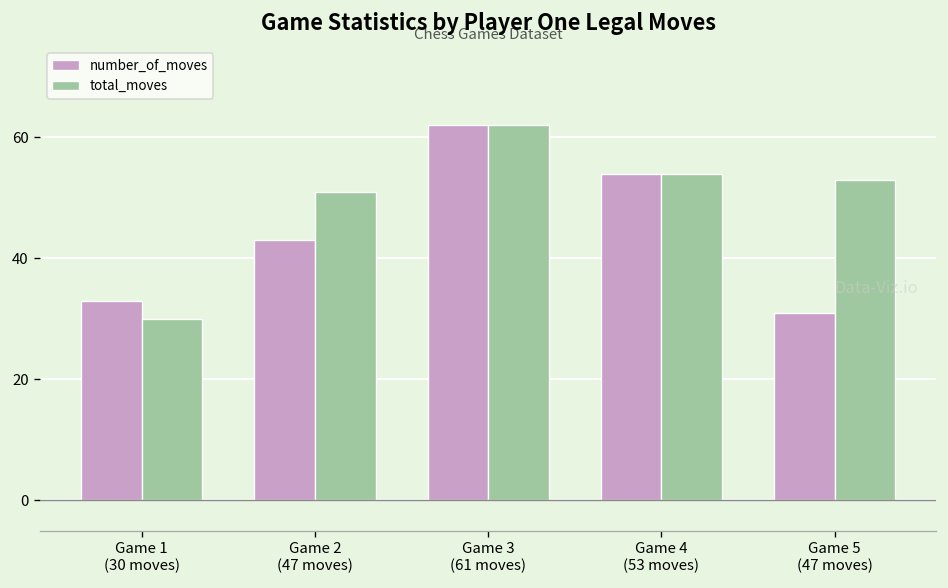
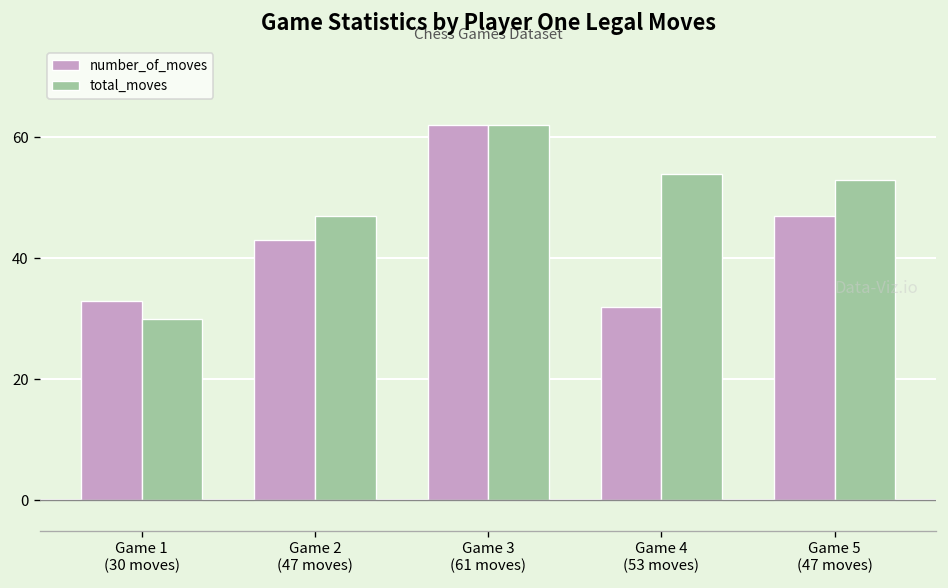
total_moves, Game 2 (47 moves): 51 -> 47
number_of_moves, Game 4 (53 moves): 54 -> 32
number_of_moves, Game 5 (47 moves): 31 -> 47
